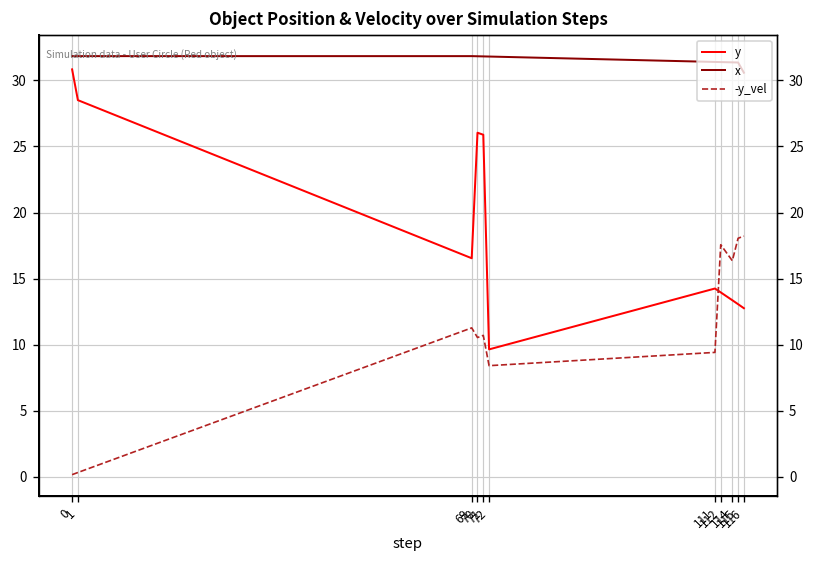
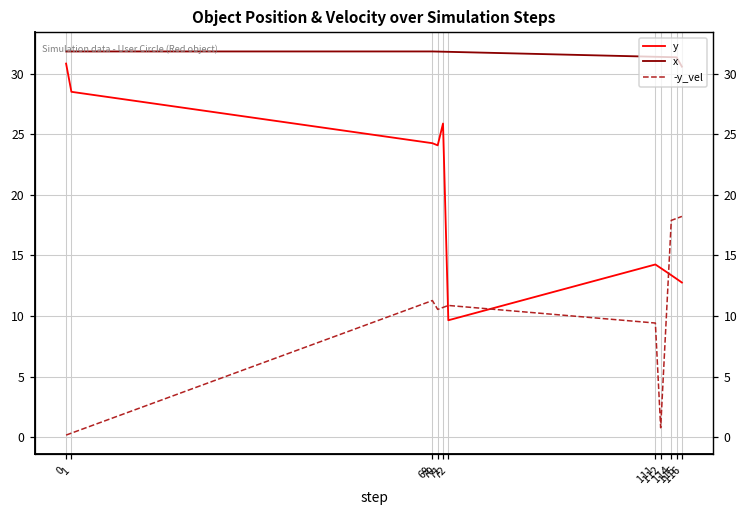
y, 69: 16.5 -> 24.3
y, 70: 26.0 -> 24.1
-y_vel, 72: 8.4 -> 10.9
-y_vel, 112: 17.6 -> 0.8
-y_vel, 114: 16.4 -> 17.9
